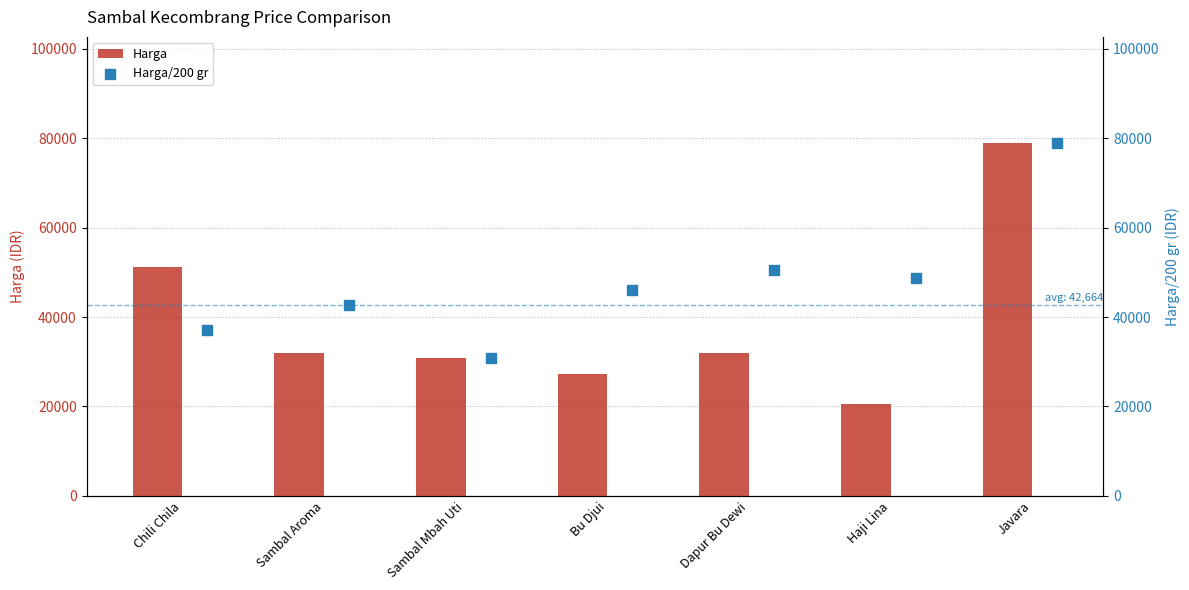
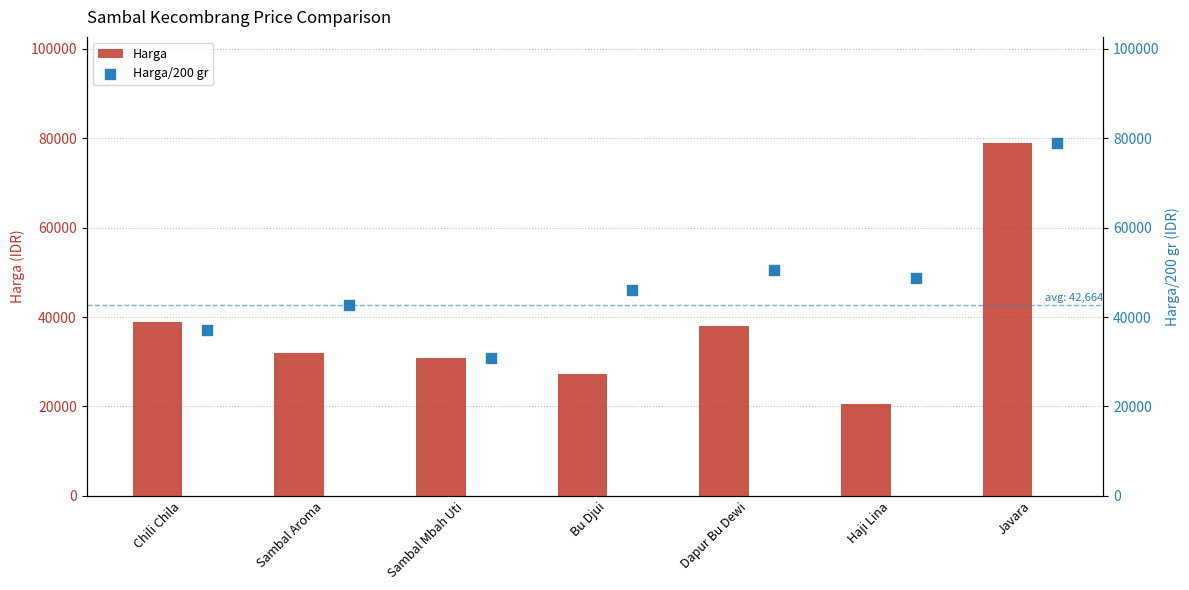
Harga, Chili Chila: 51000 -> 39000
Harga, Dapur Bu Dewi: 32000 -> 38000
